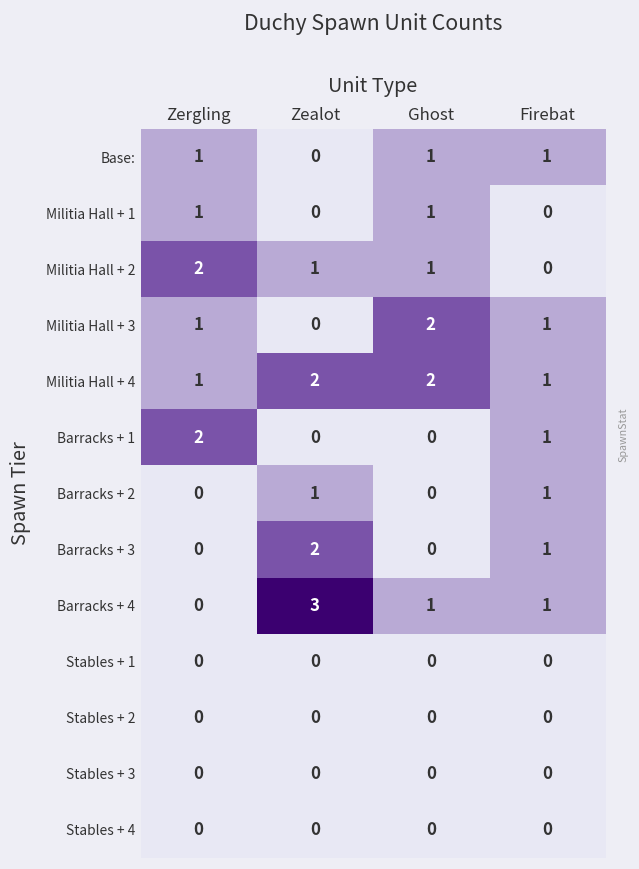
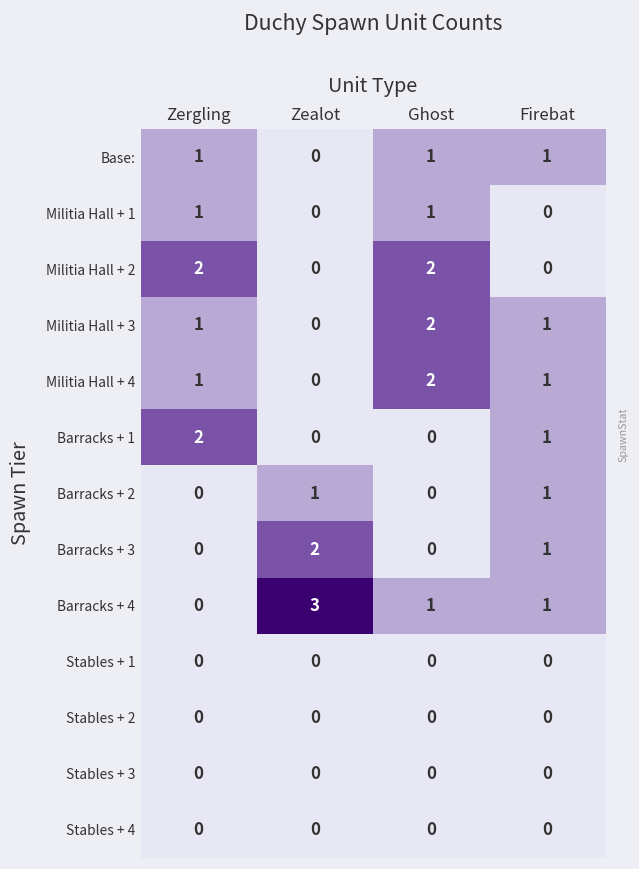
Militia Hall + 2, Zealot: 1 -> 0
Militia Hall + 2, Ghost: 1 -> 2
Militia Hall + 4, Zealot: 2 -> 0
